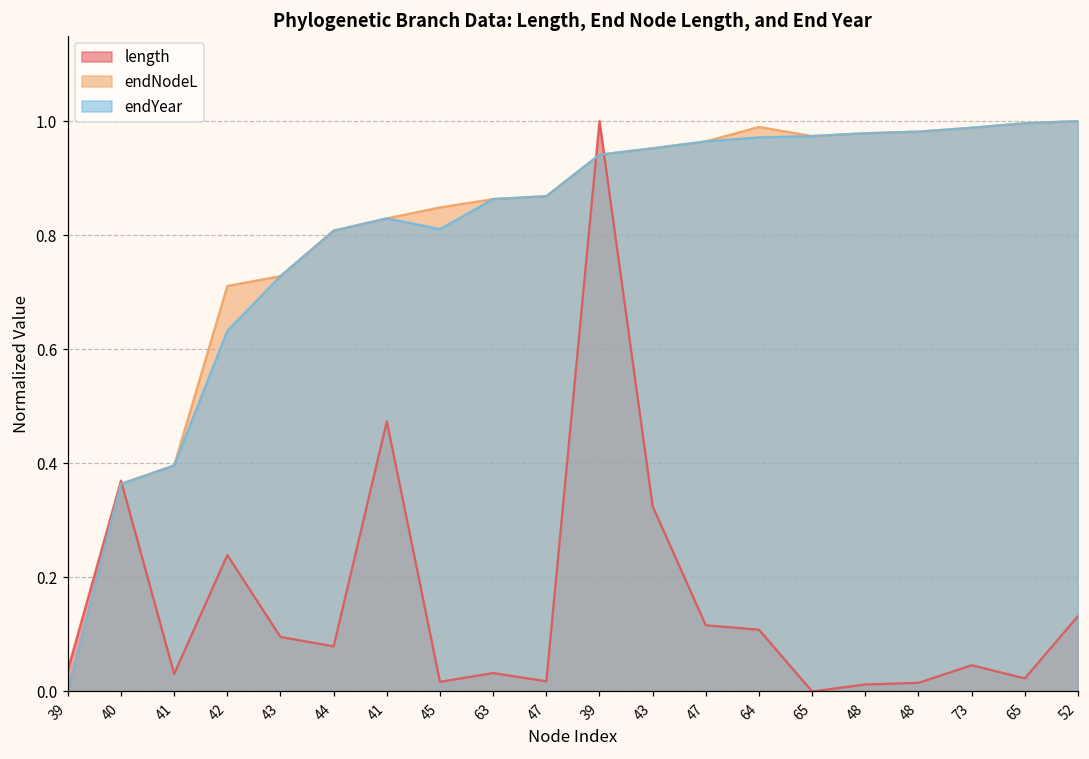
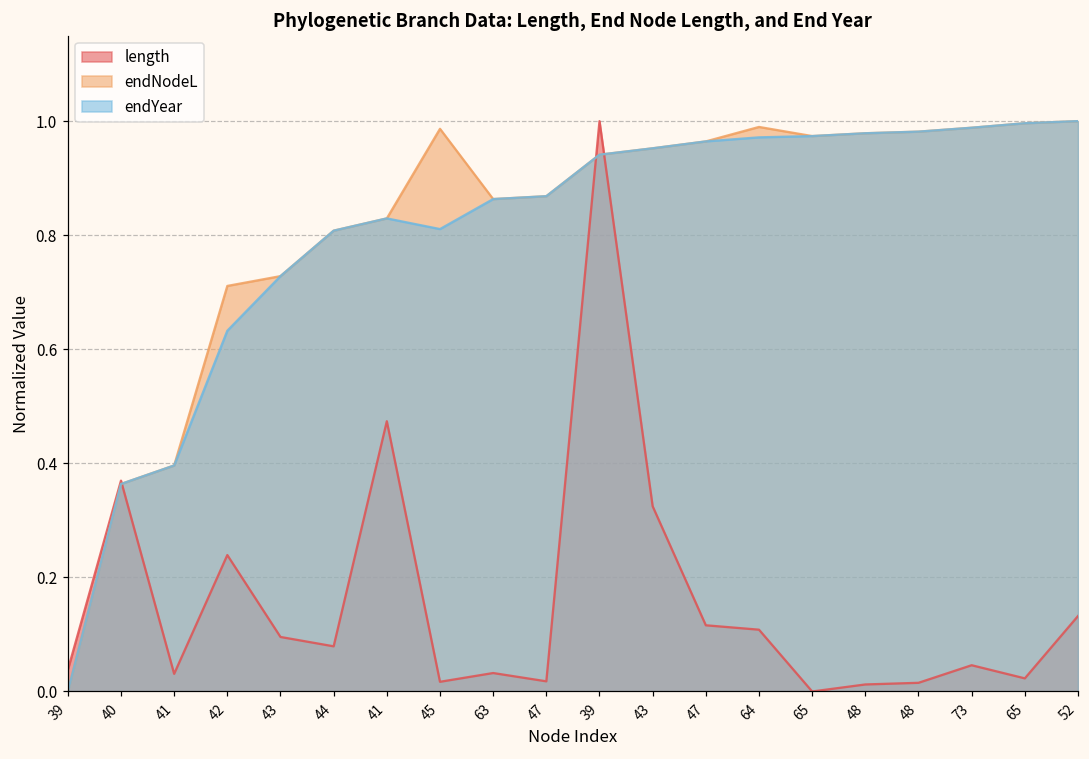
endNodeL, 45: 0.85 -> 0.99
